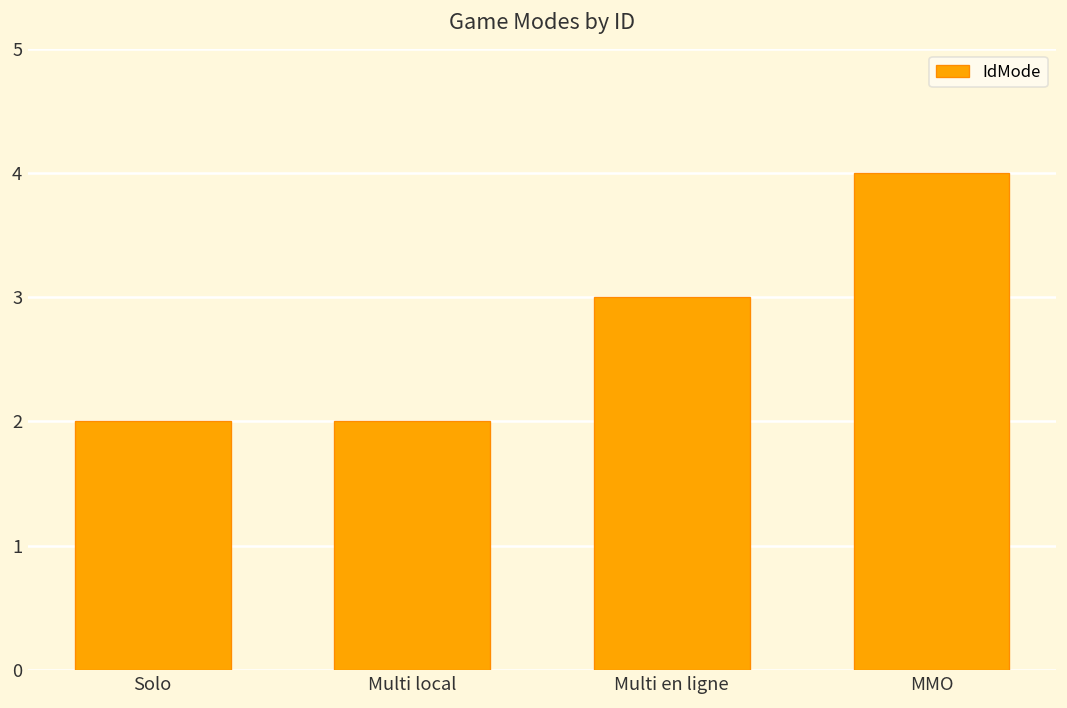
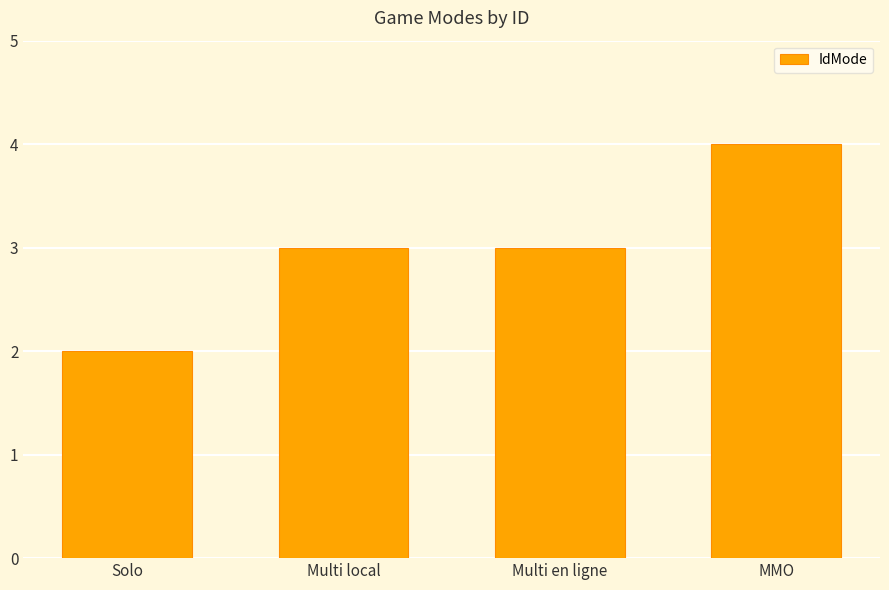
Multi local: 2 -> 3
